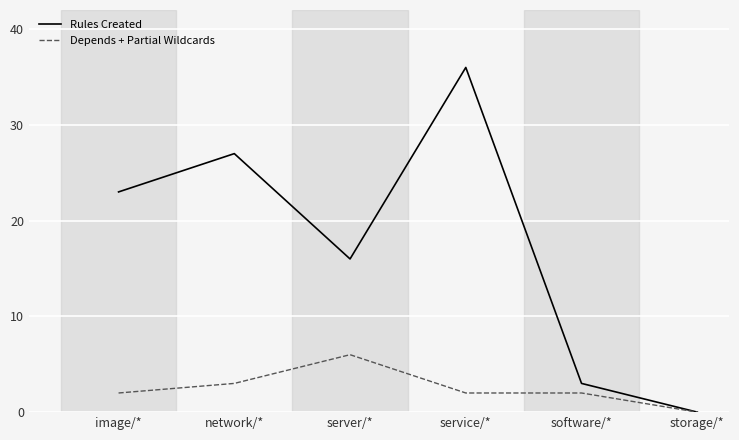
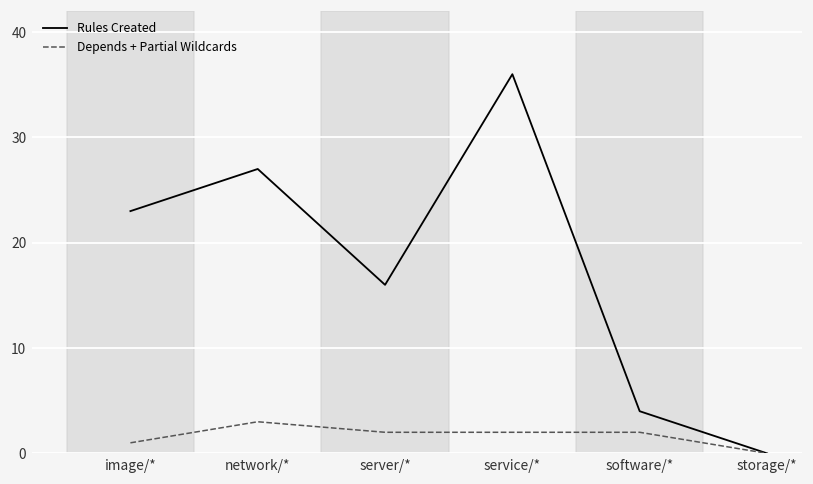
Depends + Partial Wildcards, image/*: 2 -> 1
Depends + Partial Wildcards, server/*: 6 -> 2
Rules Created, software/*: 3 -> 4
